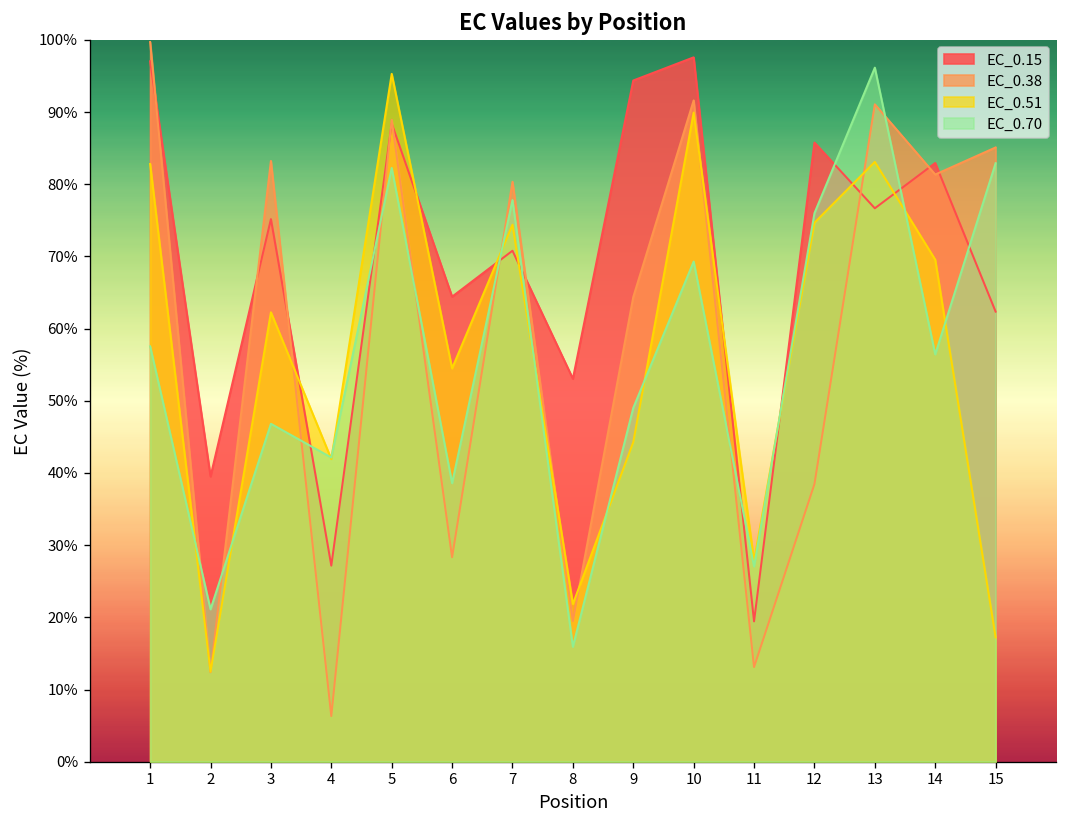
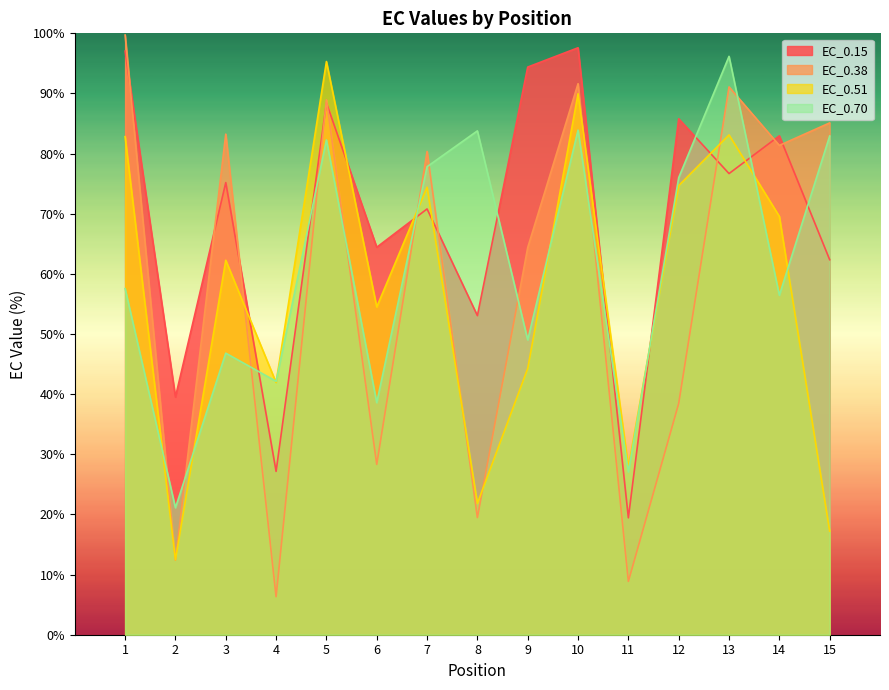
EC_0.70, 8: 16% -> 84%
EC_0.70, 10: 69% -> 84%
EC_0.38, 11: 13% -> 9%
